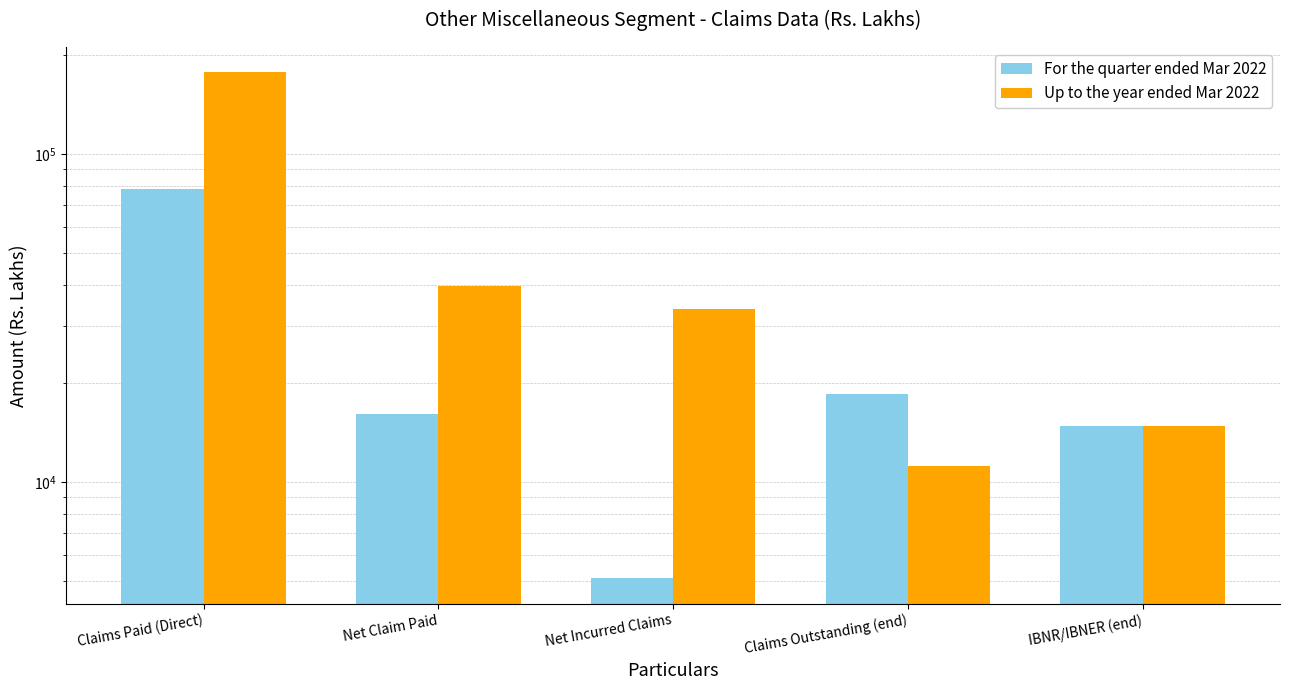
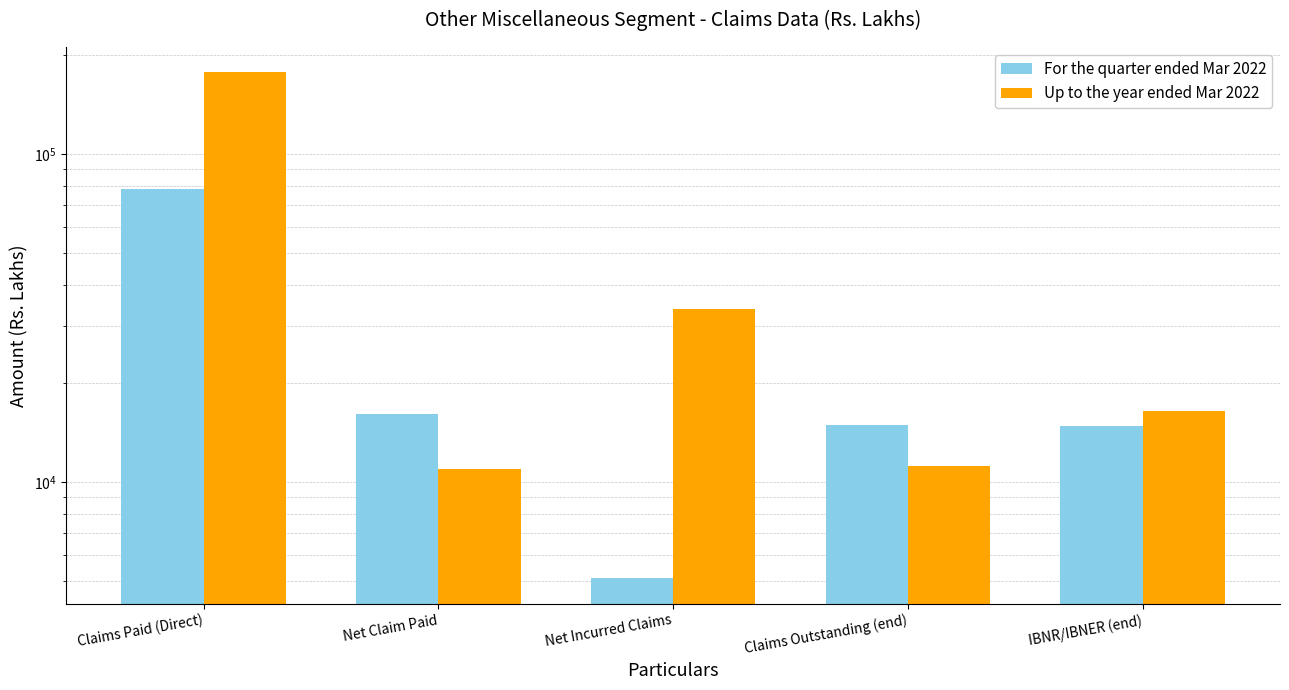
Up to the year ended Mar 2022, Net Claim Paid: 40000 -> 11000
For the quarter ended Mar 2022, Claims Outstanding (end): 19000 -> 15000
Up to the year ended Mar 2022, IBNR/IBNER (end): 15000 -> 16000
